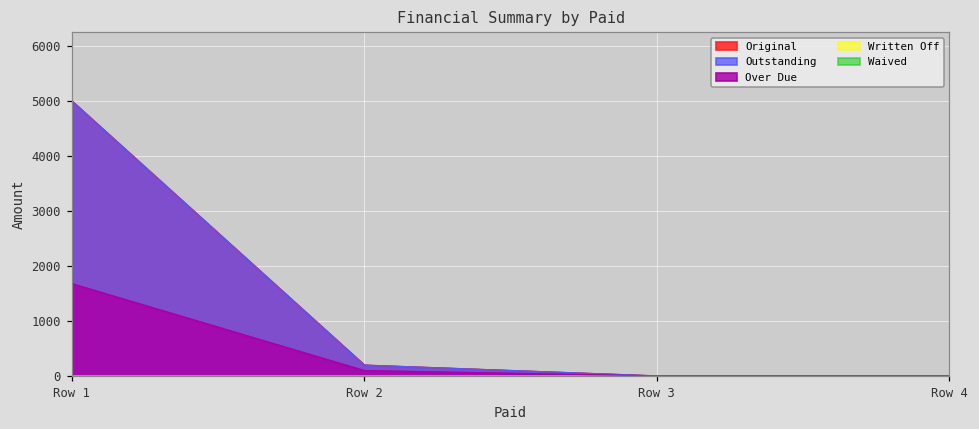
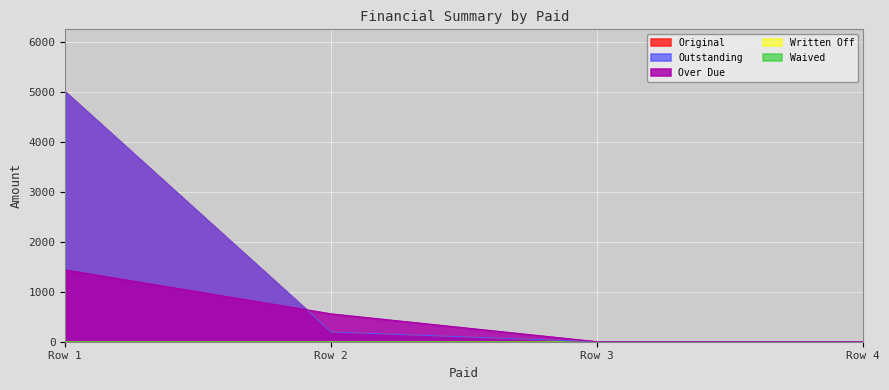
Over Due, Row 1: 1700 -> 1400
Over Due, Row 2: 100 -> 600
